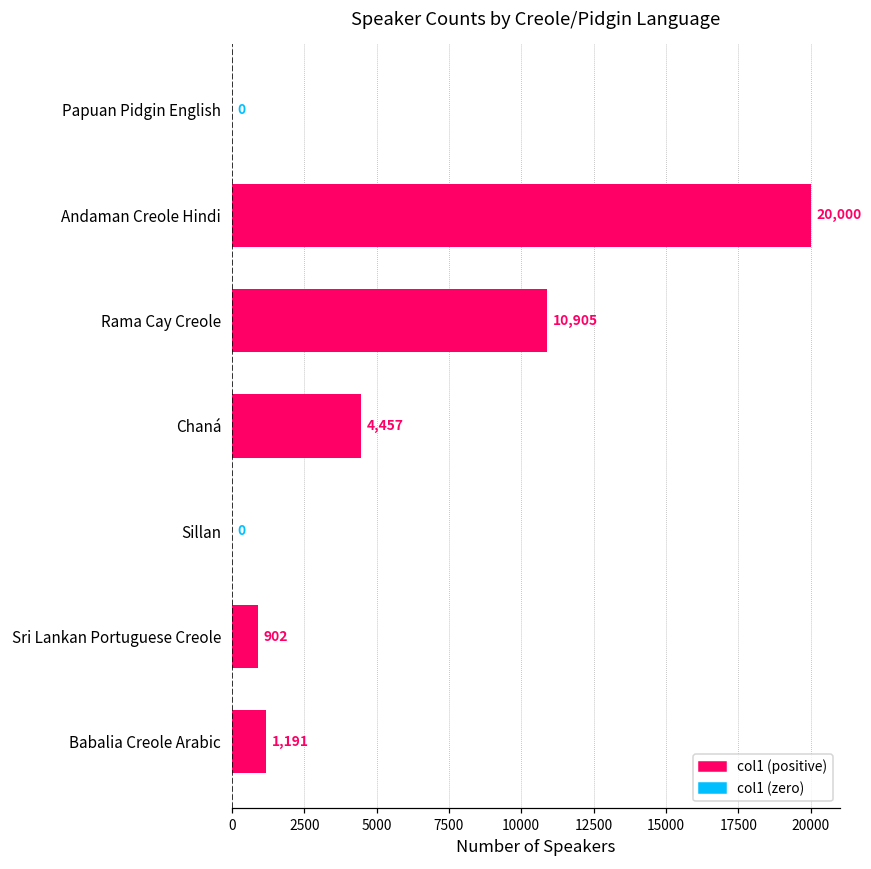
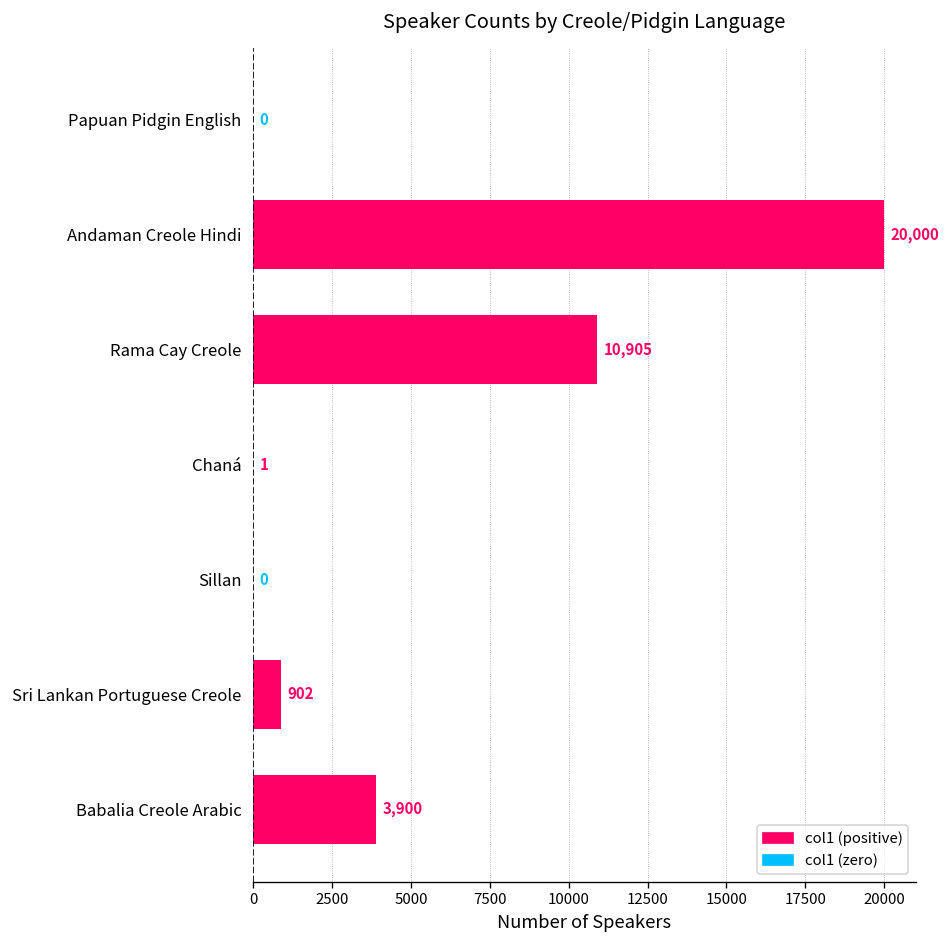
Chaná: 4,457 -> 1
Babalia Creole Arabic: 1,191 -> 3,900
